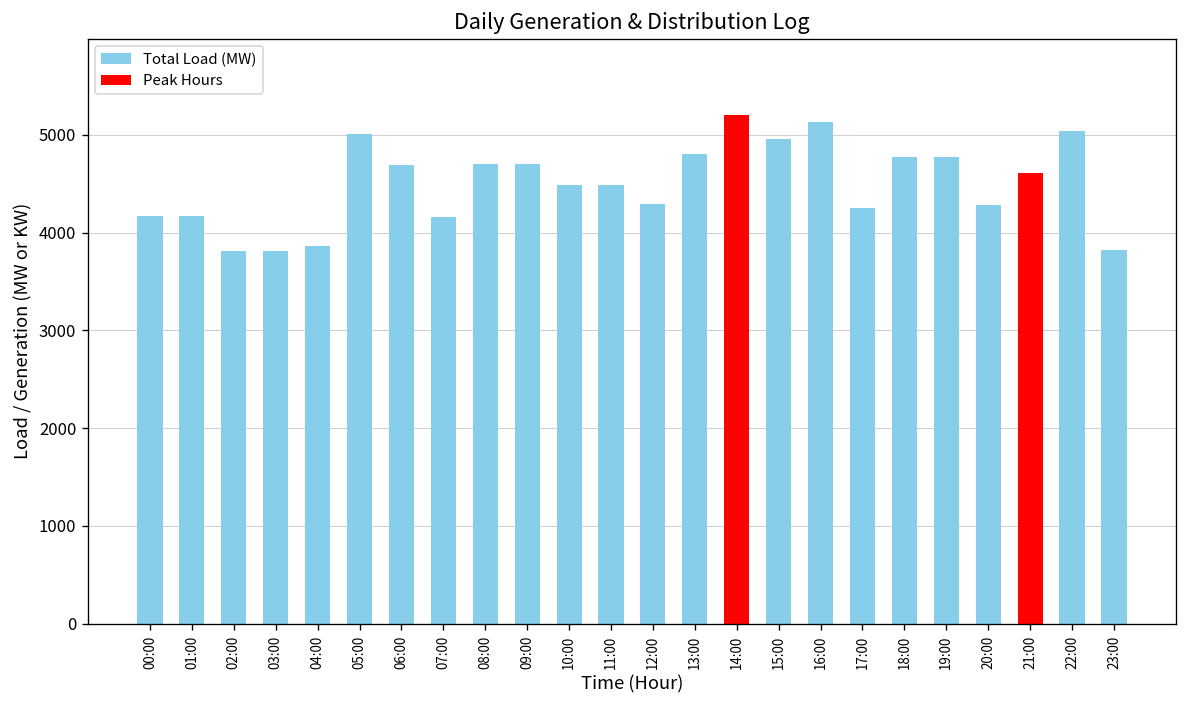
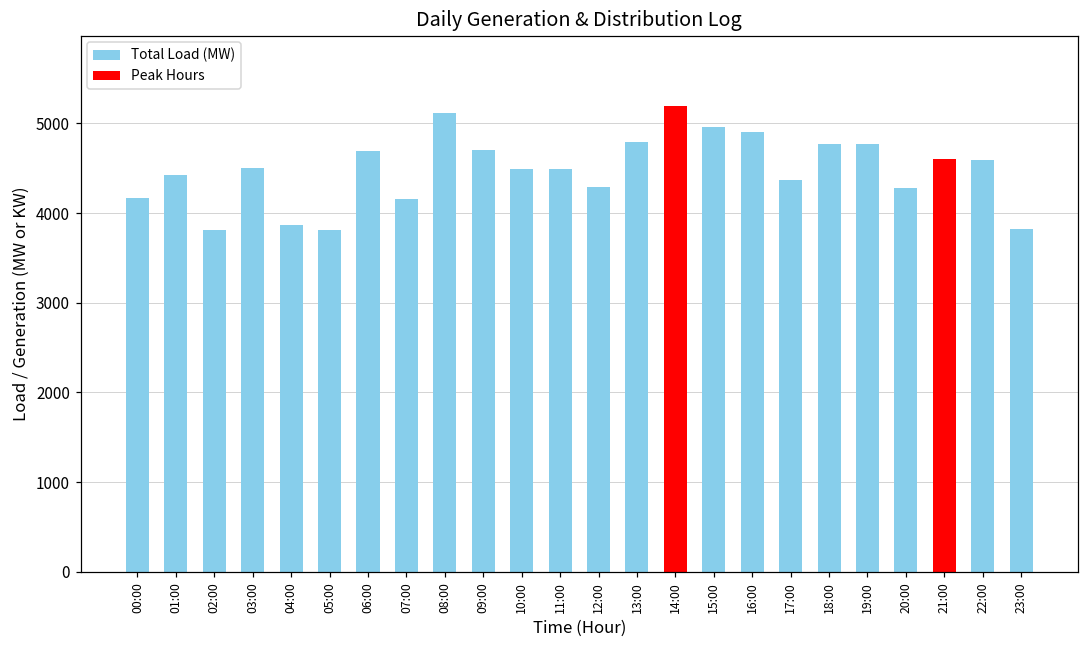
01:00: 4200 -> 4400
03:00: 3800 -> 4500
05:00: 5000 -> 3800
08:00: 4700 -> 5100
16:00: 5100 -> 4900
17:00: 4300 -> 4400
22:00: 5000 -> 4600
